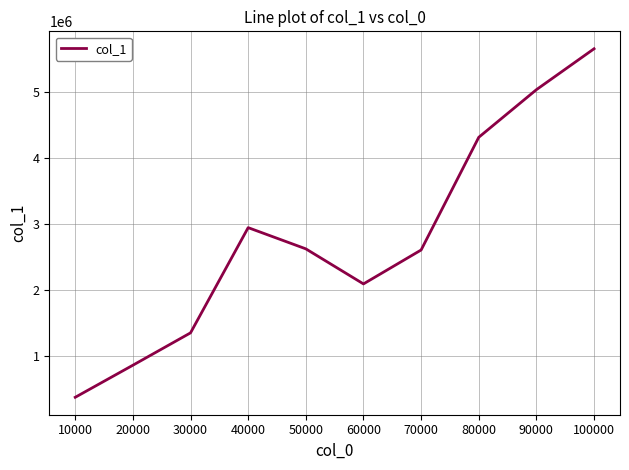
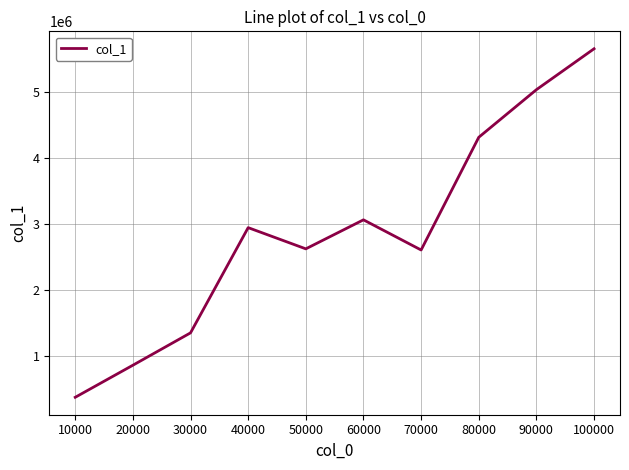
60000: 2100000 -> 3100000
